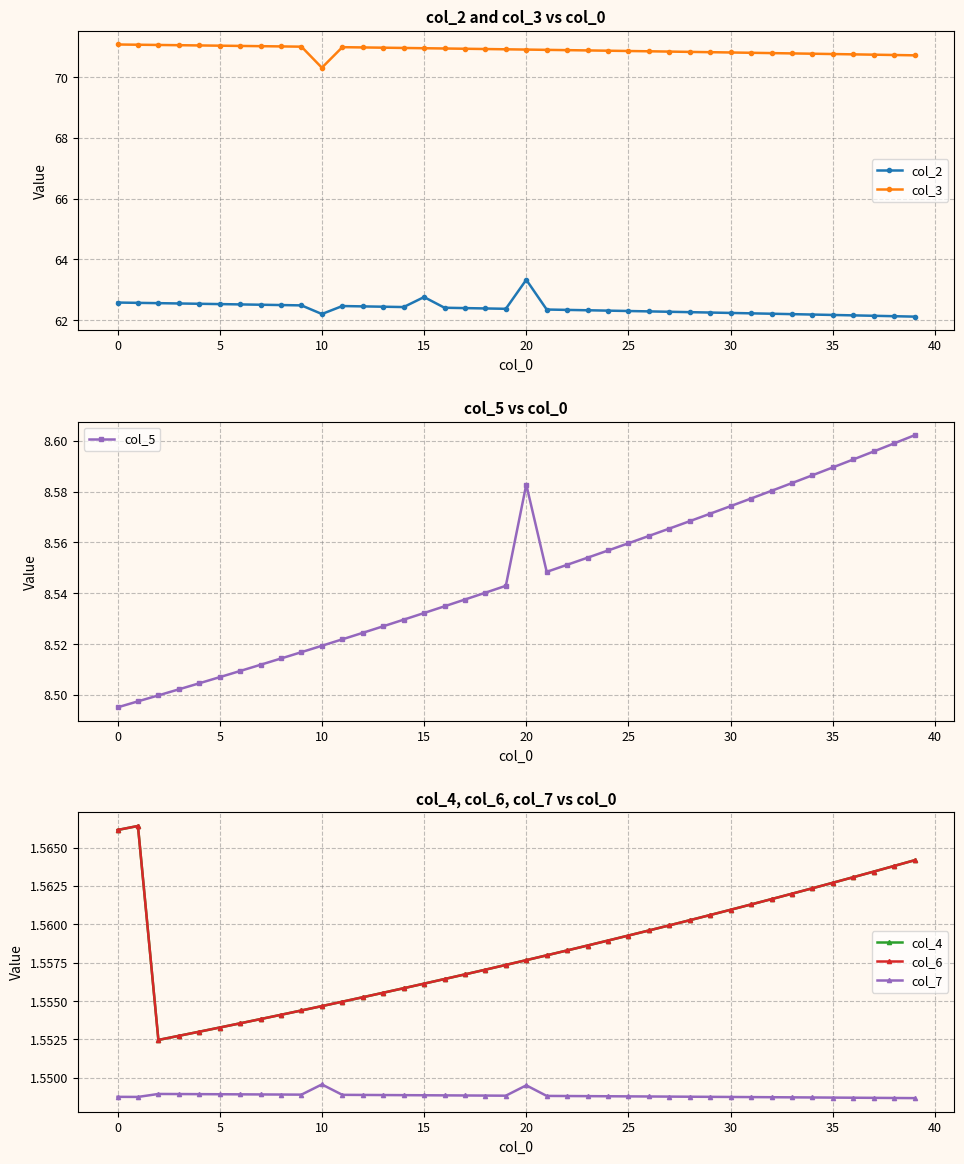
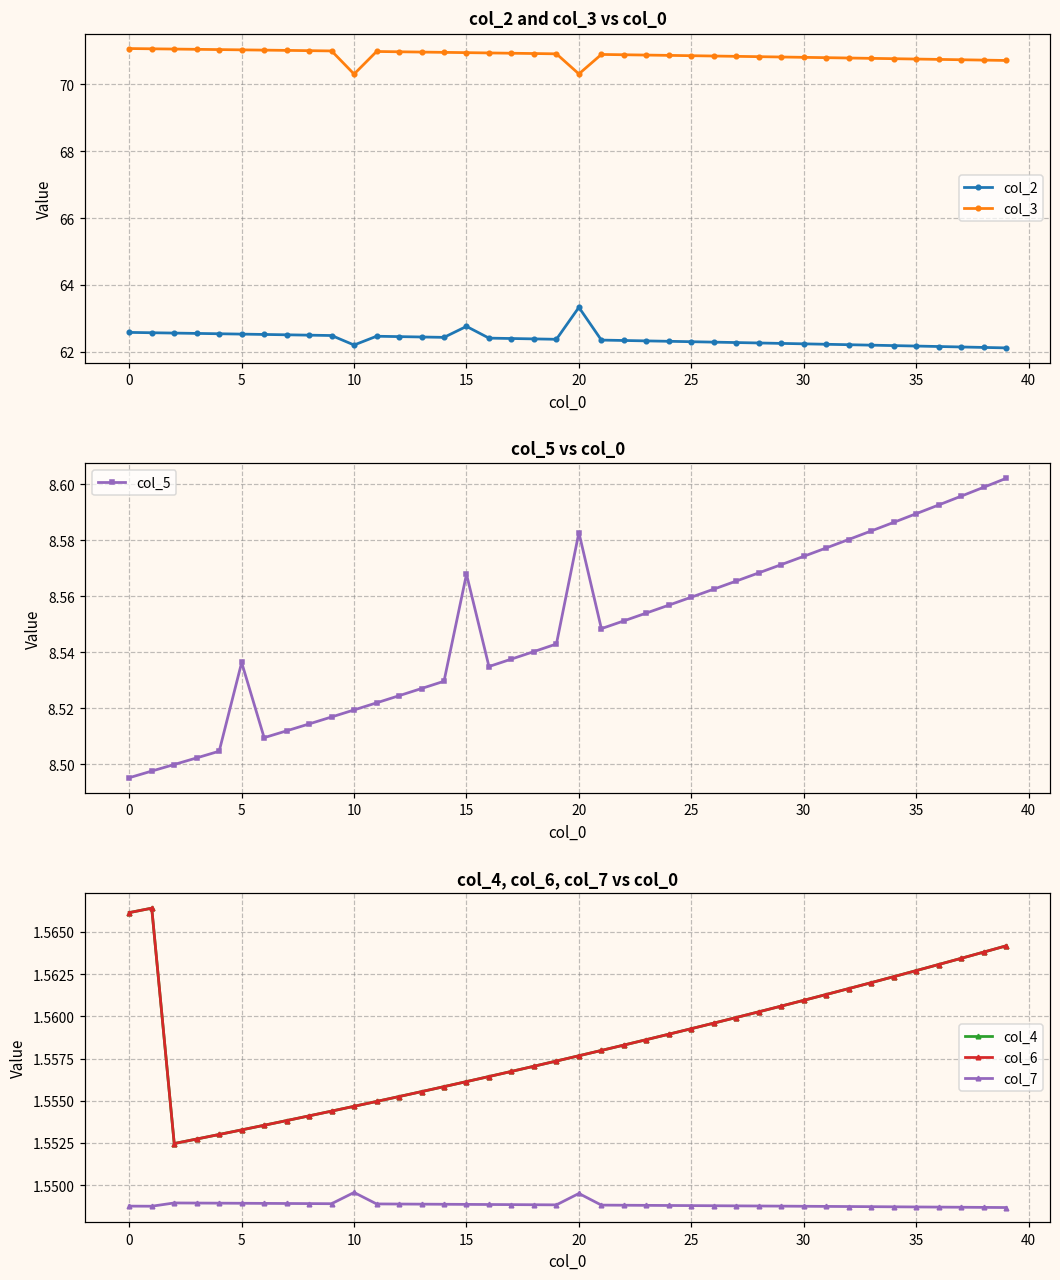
col_2 and col_3 vs col_0, col_3, 20: 70.9 -> 70.3
col_5 vs col_0, 5: 8.507 -> 8.536
col_5 vs col_0, 15: 8.532 -> 8.568
